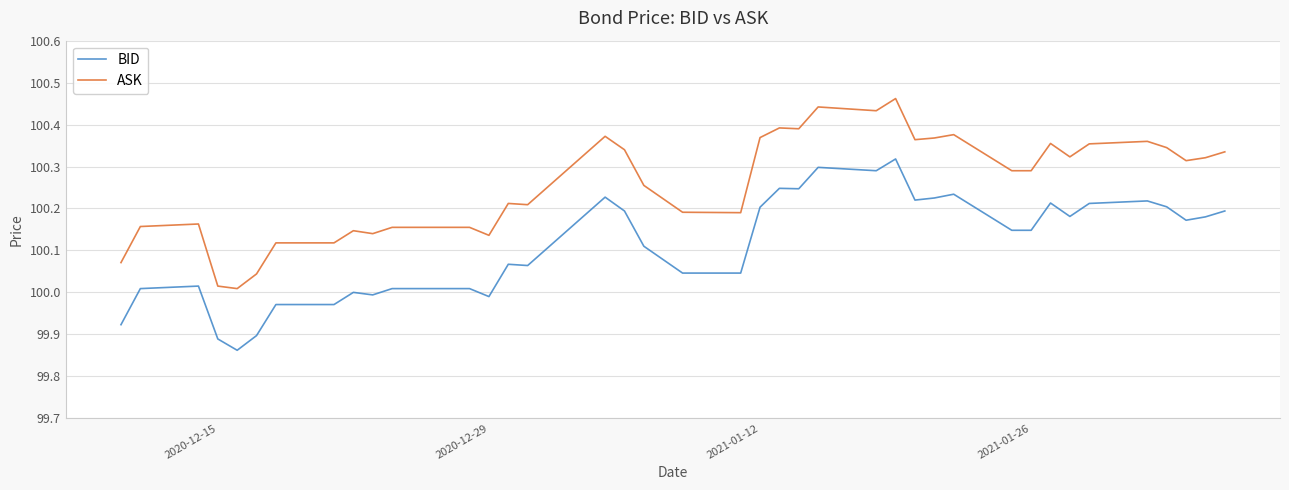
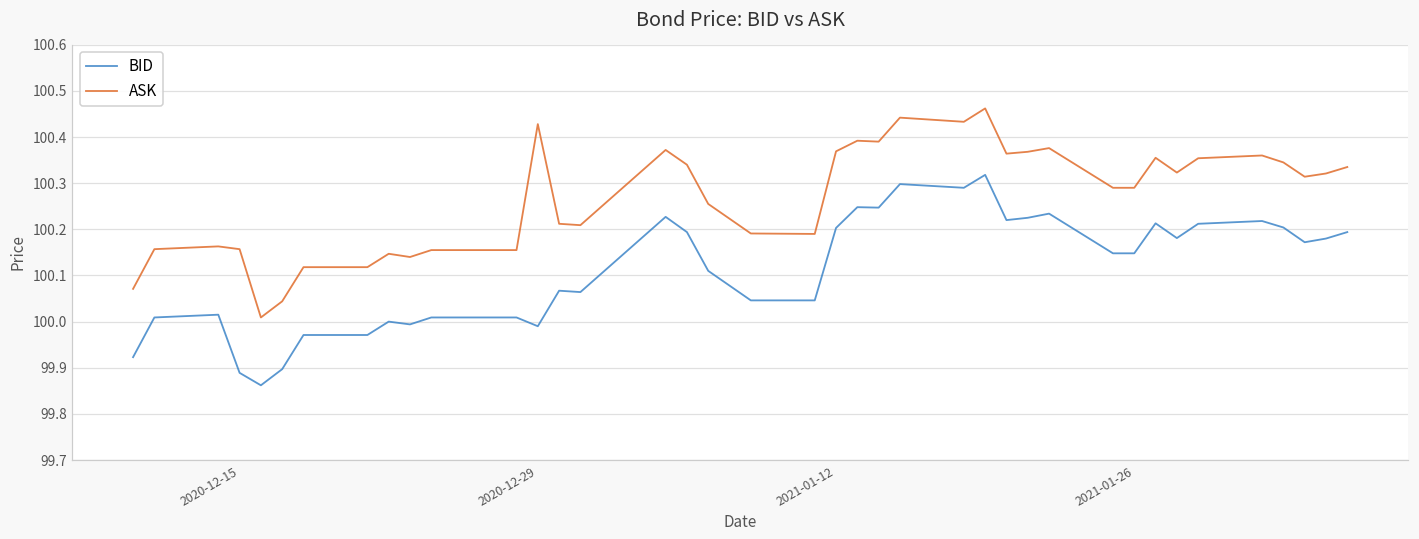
ASK, 2020-12-15: 100.02 -> 100.16
ASK, 2020-12-29: 100.14 -> 100.43
